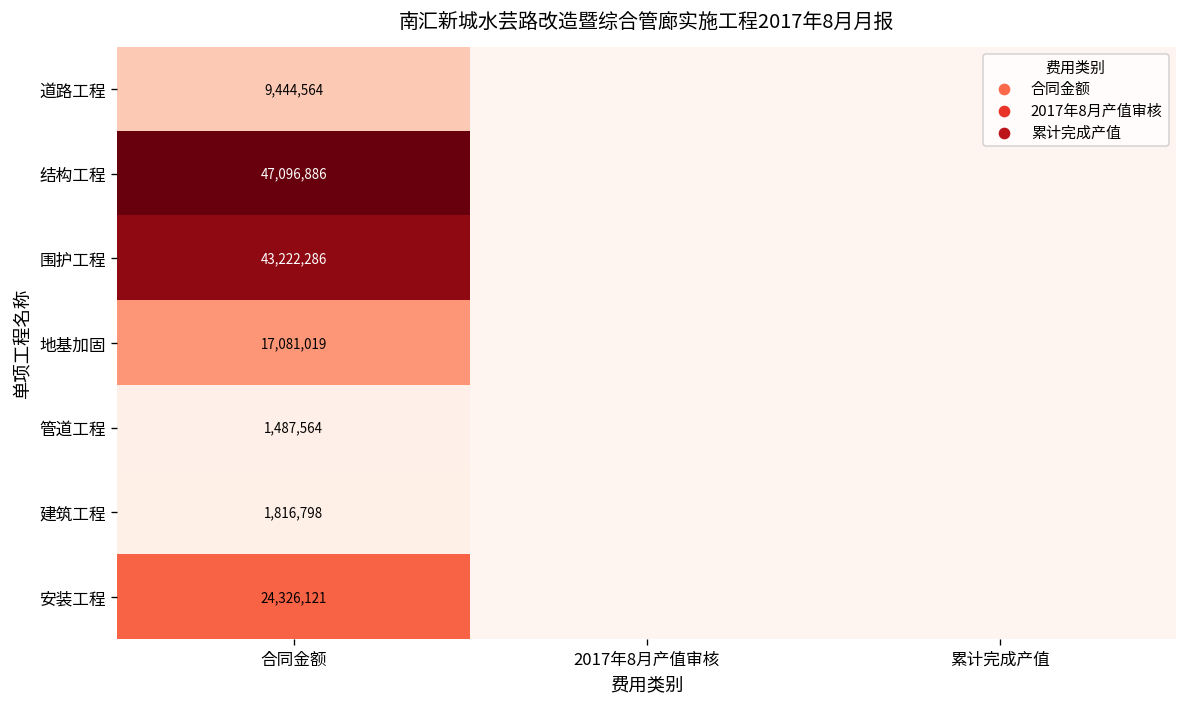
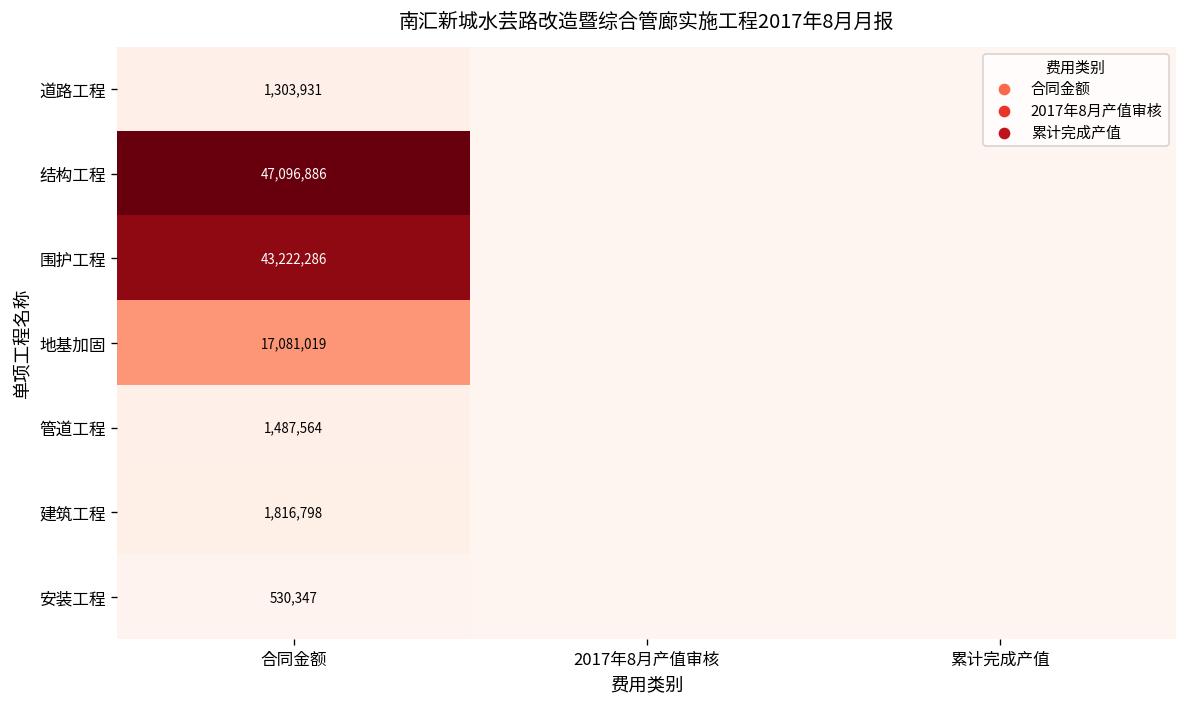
道路工程, 合同金额: 9,444,564 -> 1,303,931
安装工程, 合同金额: 24,326,121 -> 530,347
